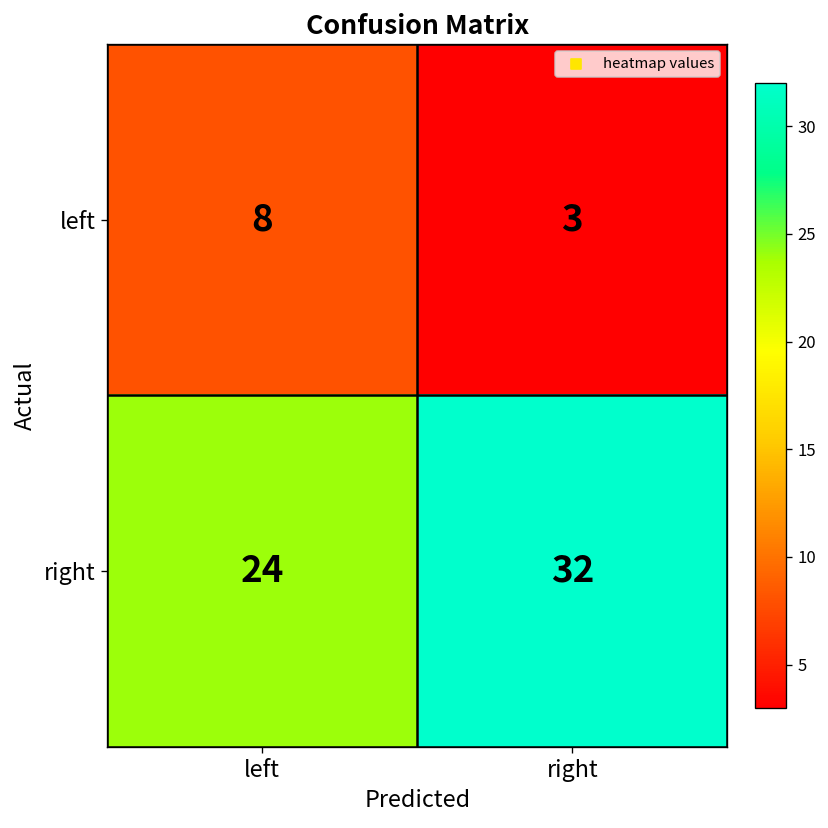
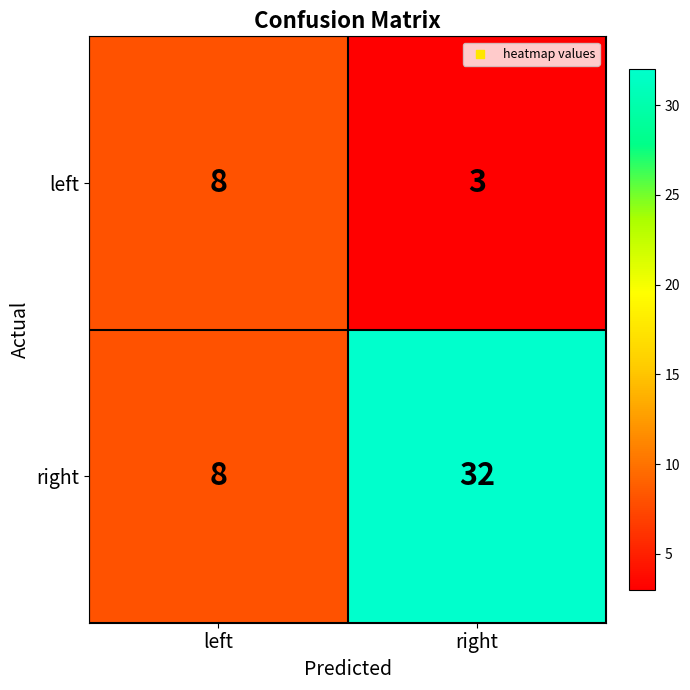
right, left: 24 -> 8
